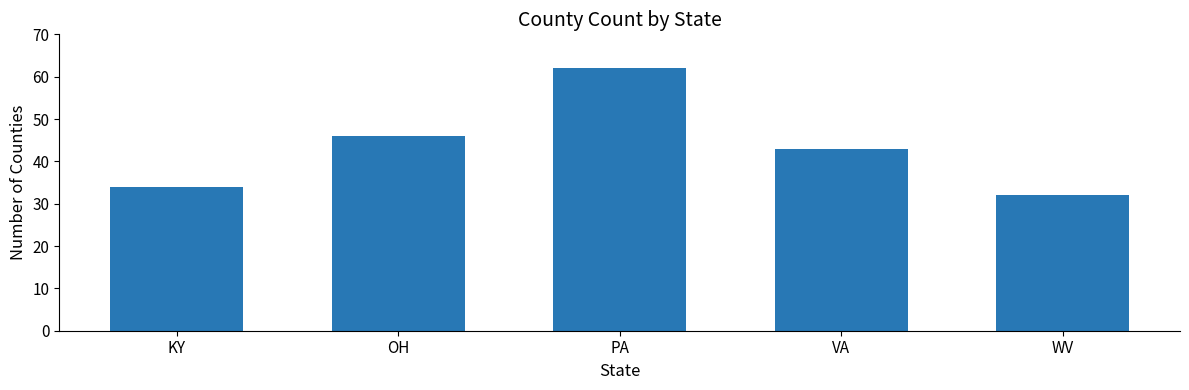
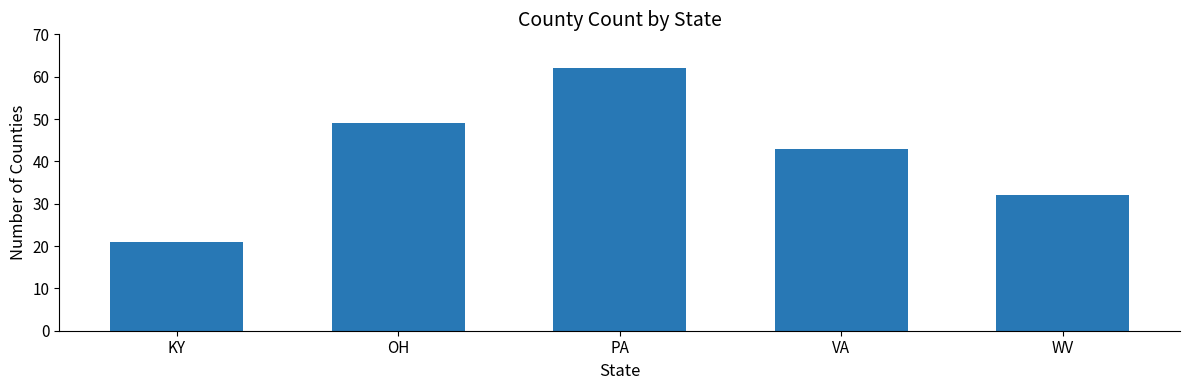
KY: 34 -> 21
OH: 46 -> 49
